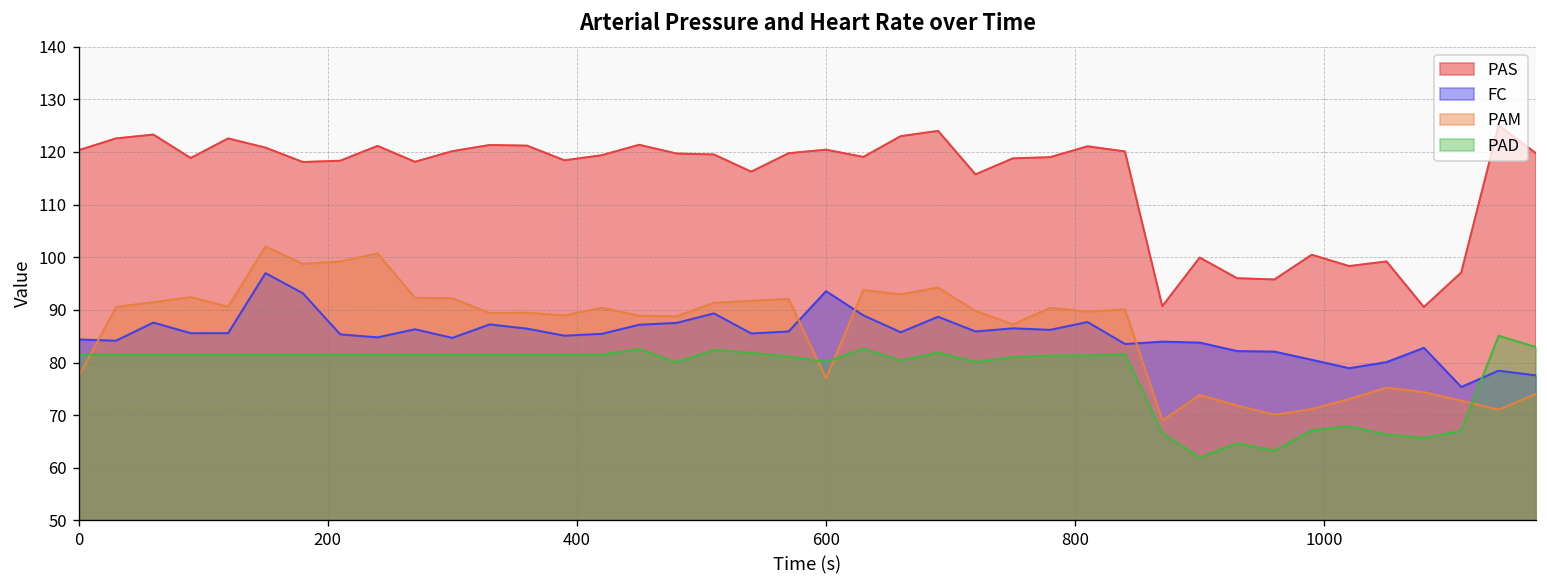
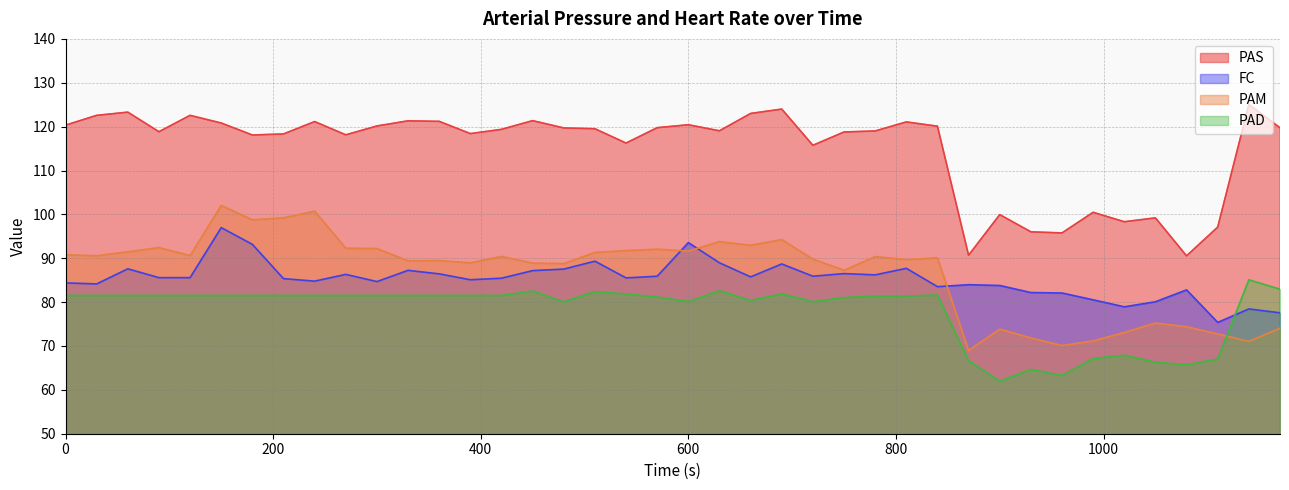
PAM, 0: 77 -> 91
PAM, 600: 77 -> 92
